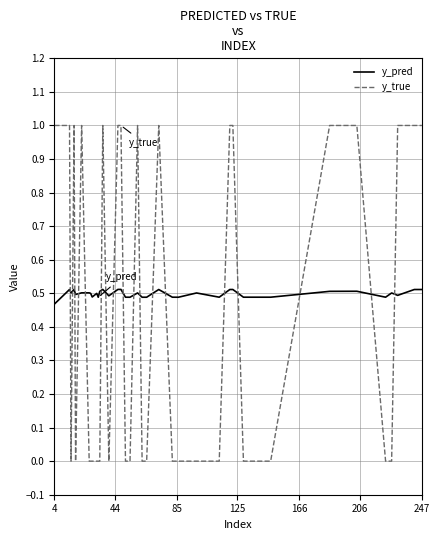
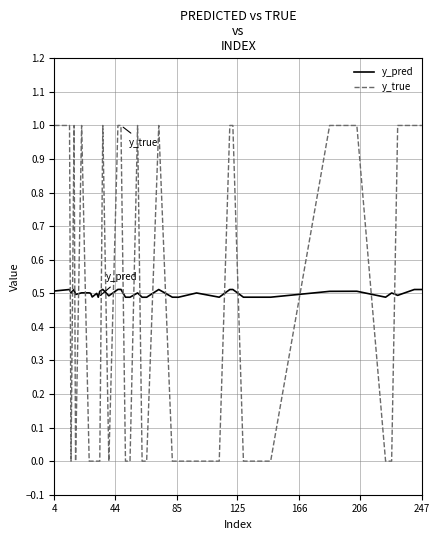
y_pred, 4: 0.47 -> 0.51
